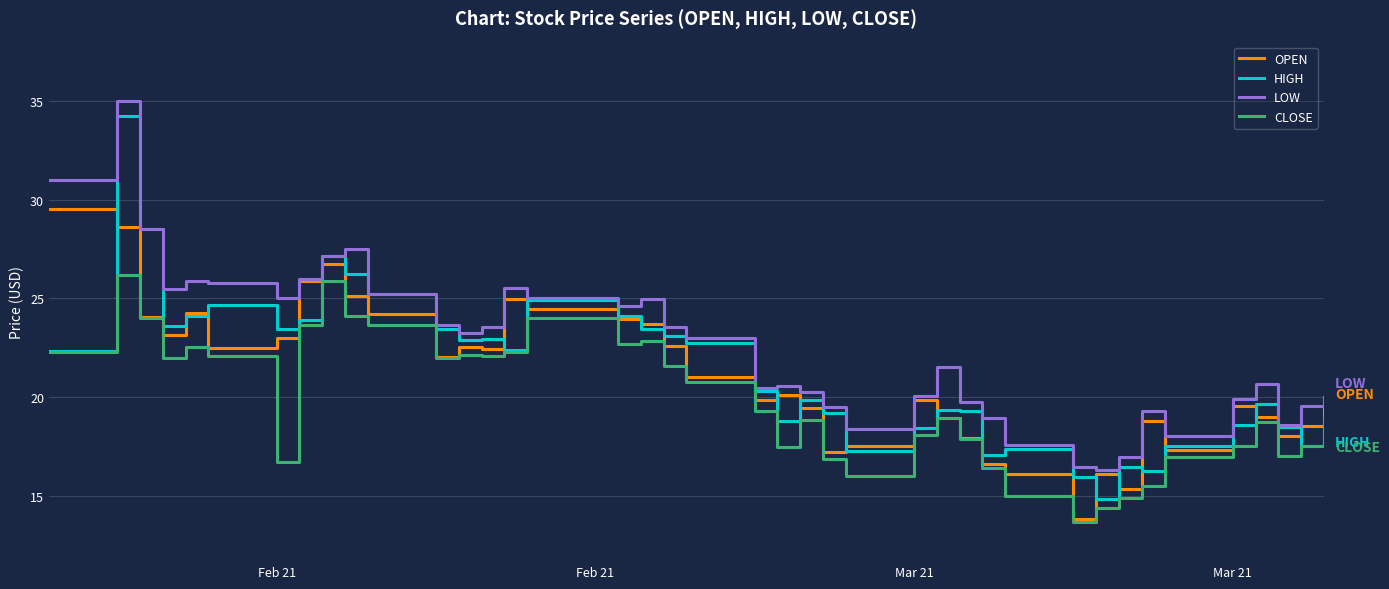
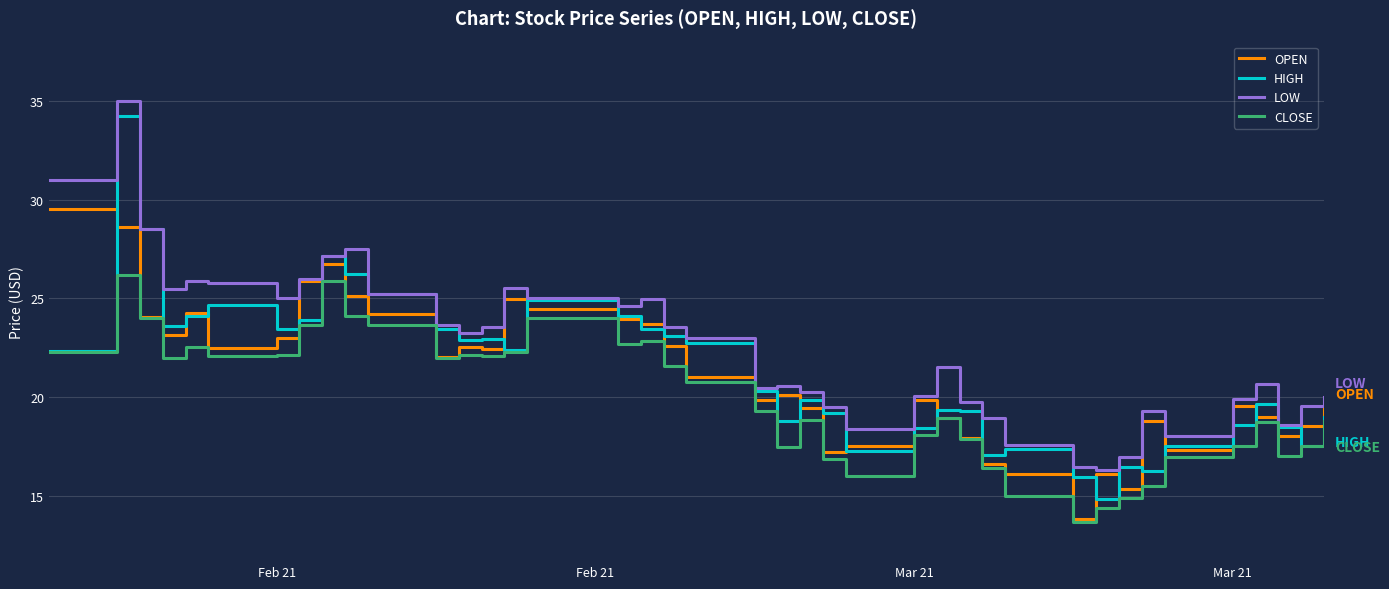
CLOSE, Feb 21: 16.7 -> 22.2
